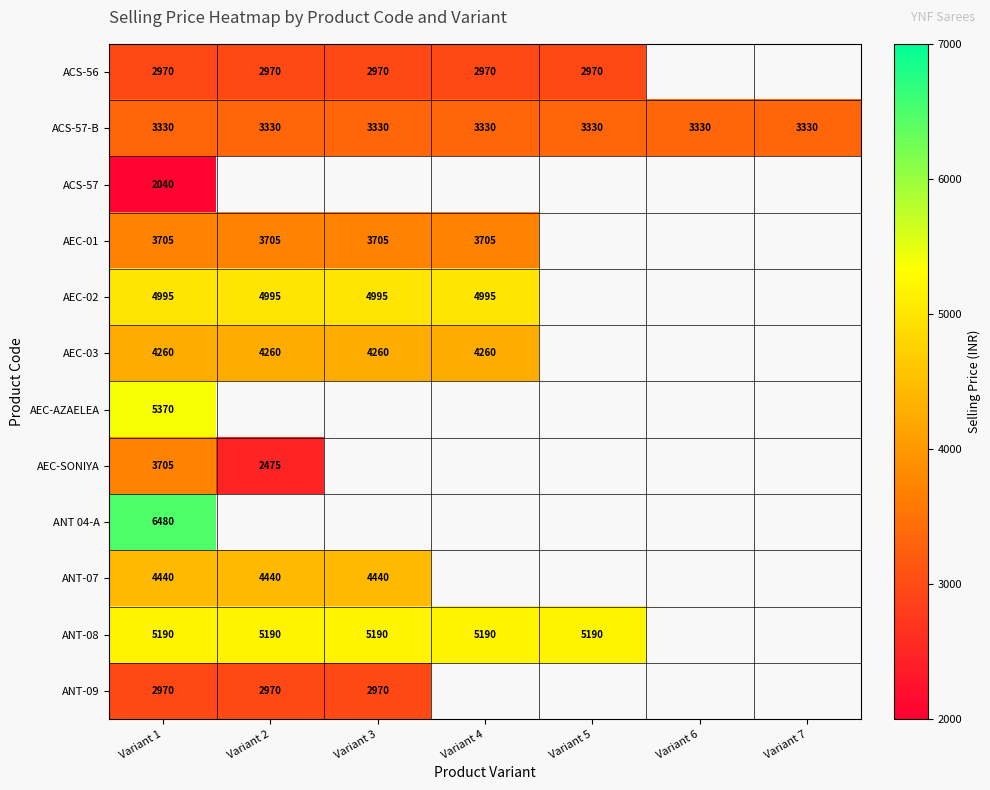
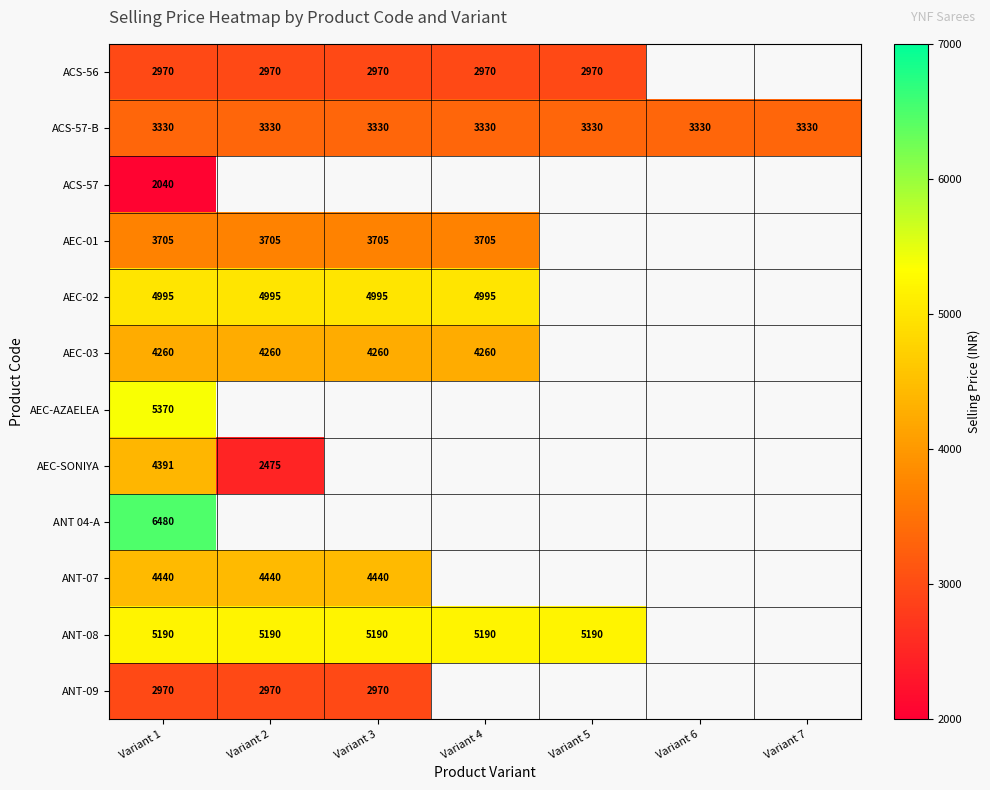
AEC-SONIYA, Variant 1: 3705 -> 4391
